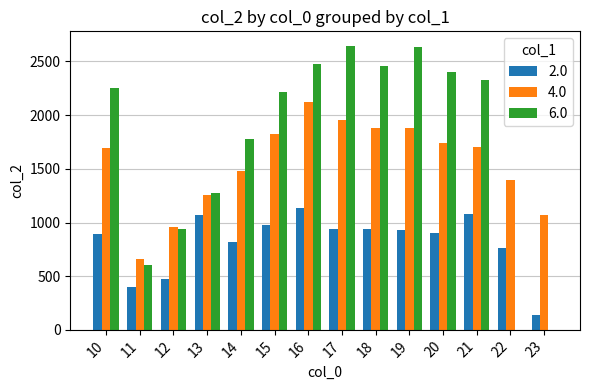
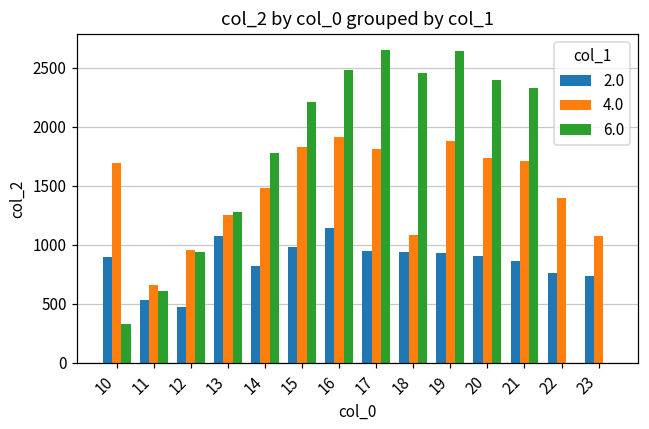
6.0, 10: 2250 -> 330
2.0, 11: 400 -> 530
4.0, 16: 2130 -> 1910
4.0, 17: 1950 -> 1810
4.0, 18: 1880 -> 1080
2.0, 21: 1080 -> 860
2.0, 23: 140 -> 730
